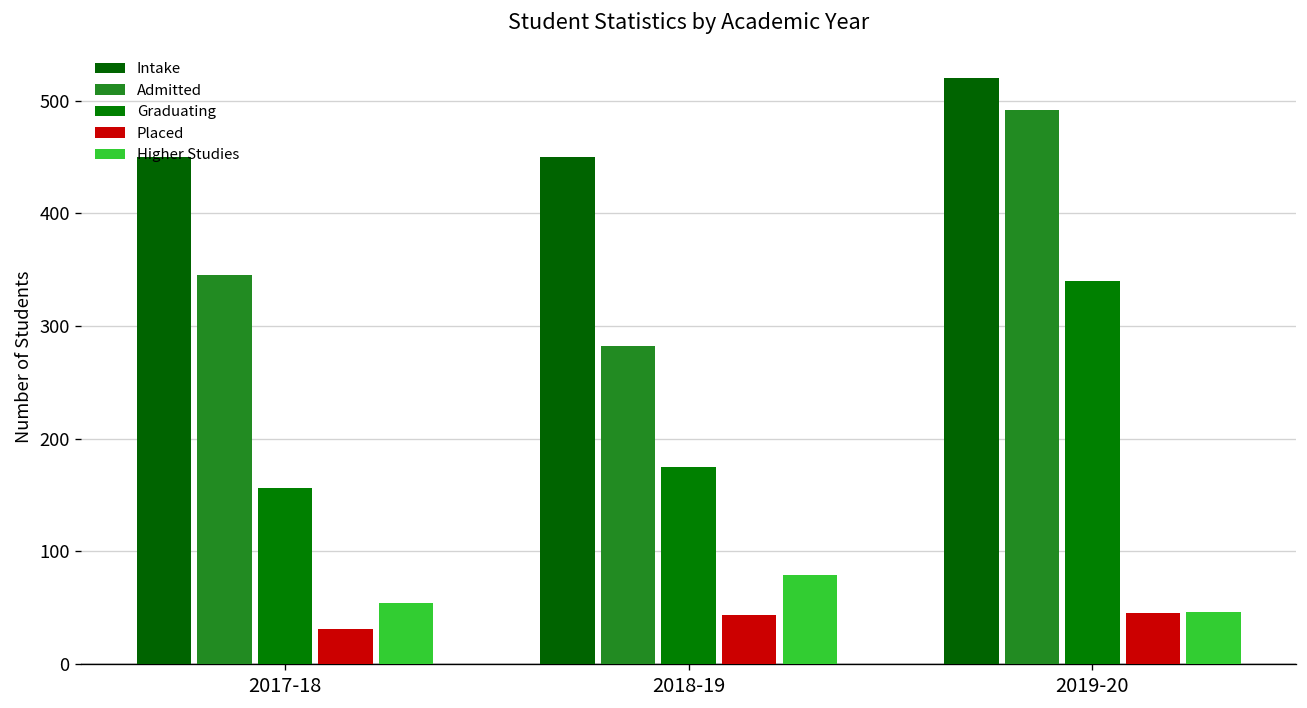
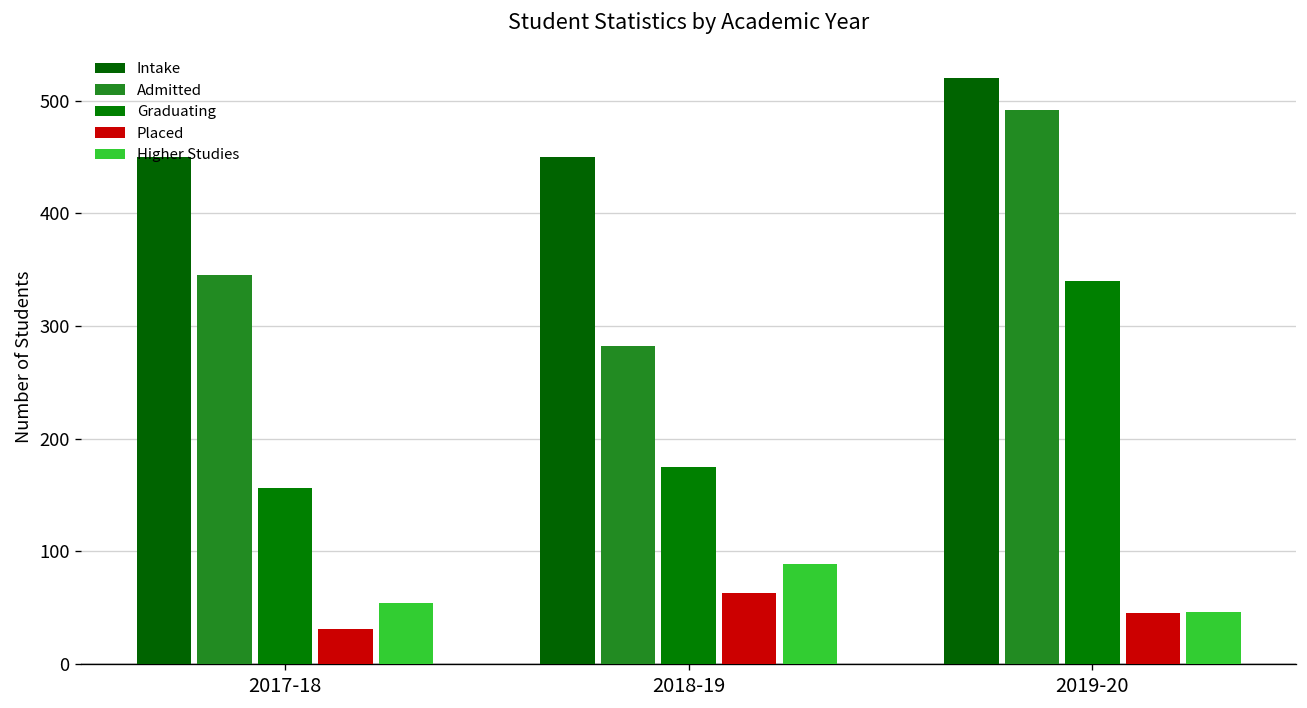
Placed, 2018-19: 40 -> 60
Higher Studies, 2018-19: 80 -> 90
